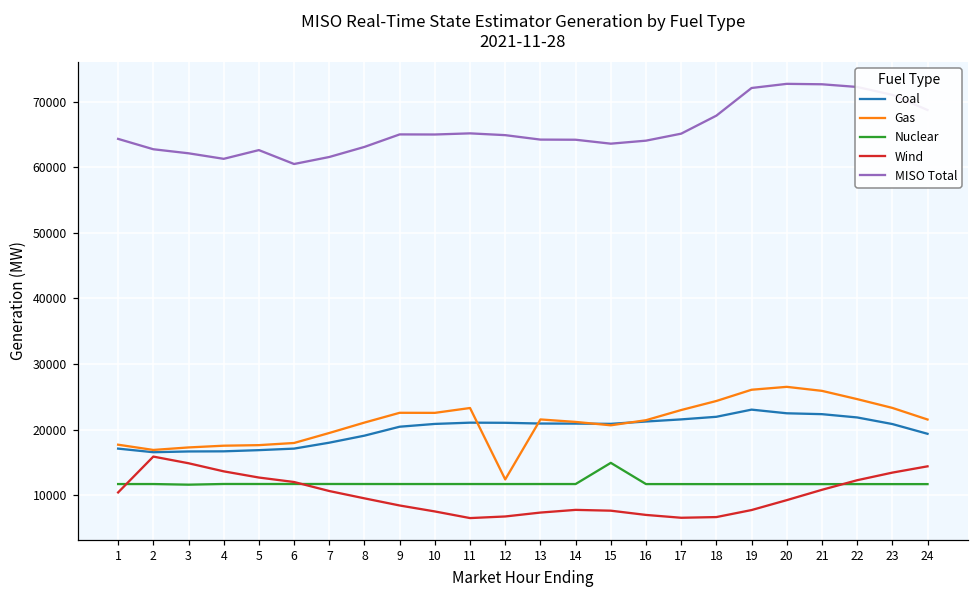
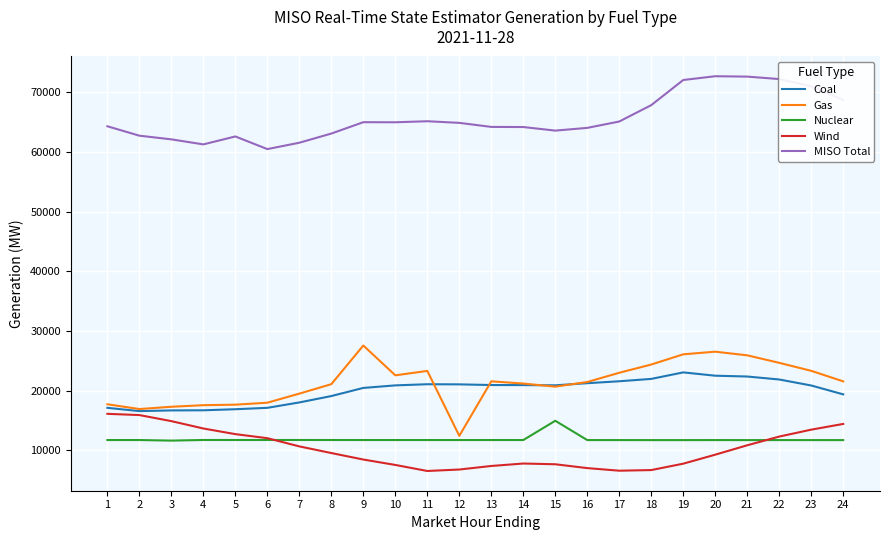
Wind, 1: 10000 -> 16000
Gas, 9: 23000 -> 28000
